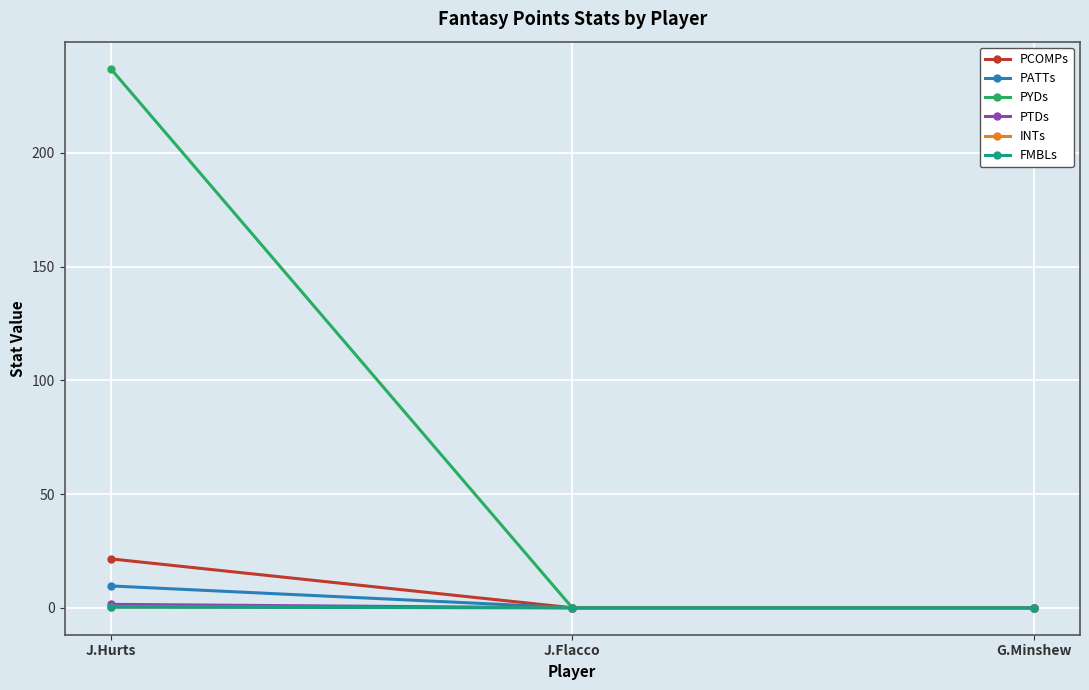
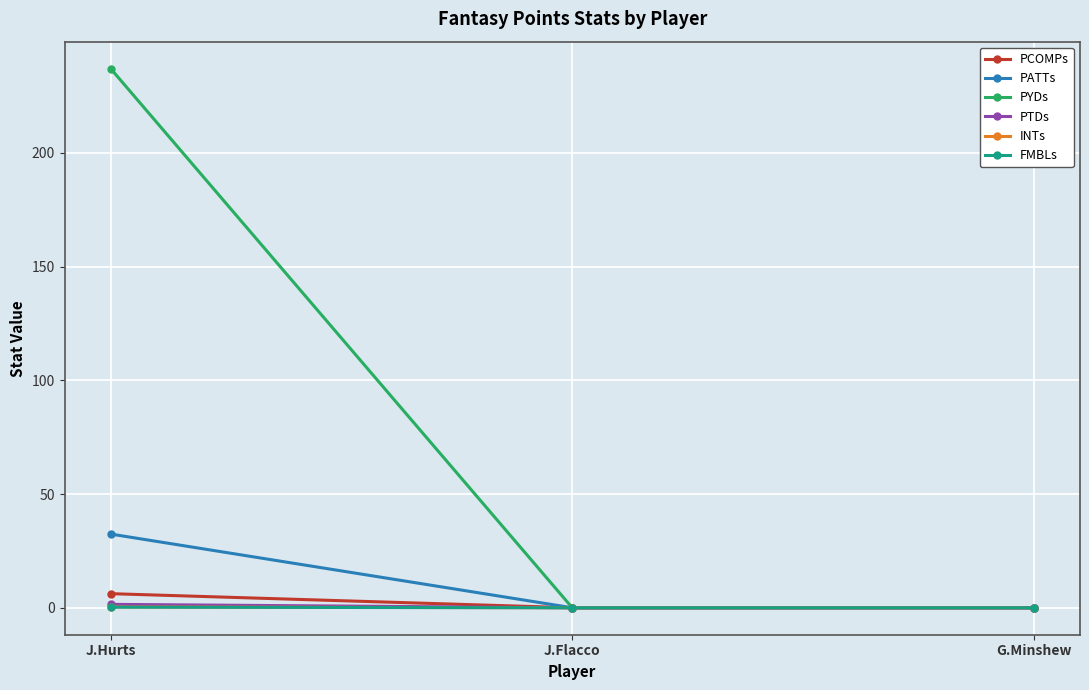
PCOMPs, J.Hurts: 22 -> 6
PATTs, J.Hurts: 10 -> 32
